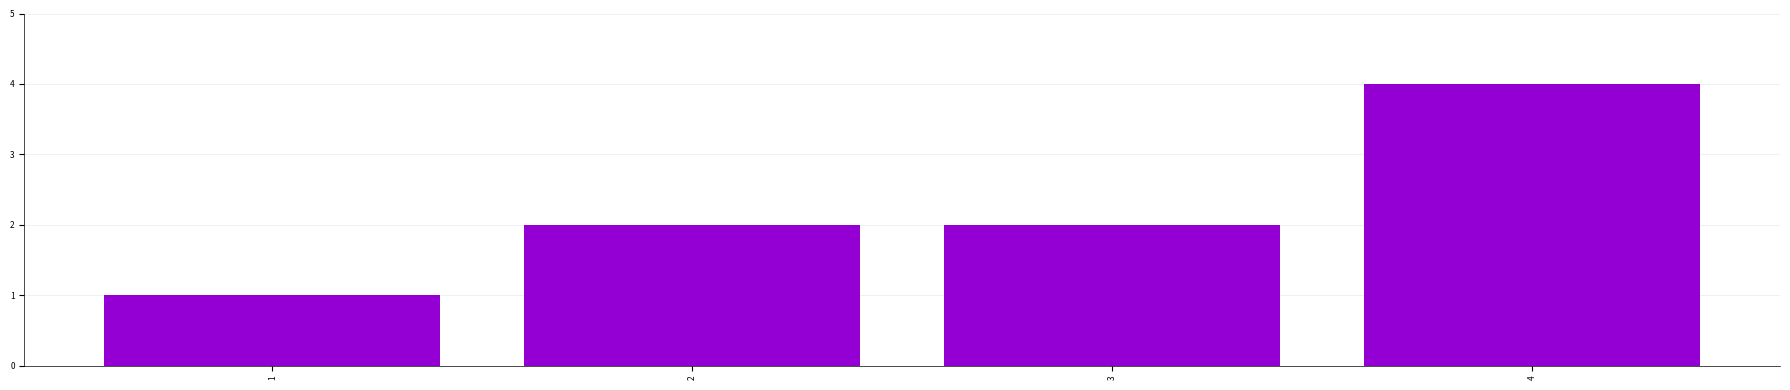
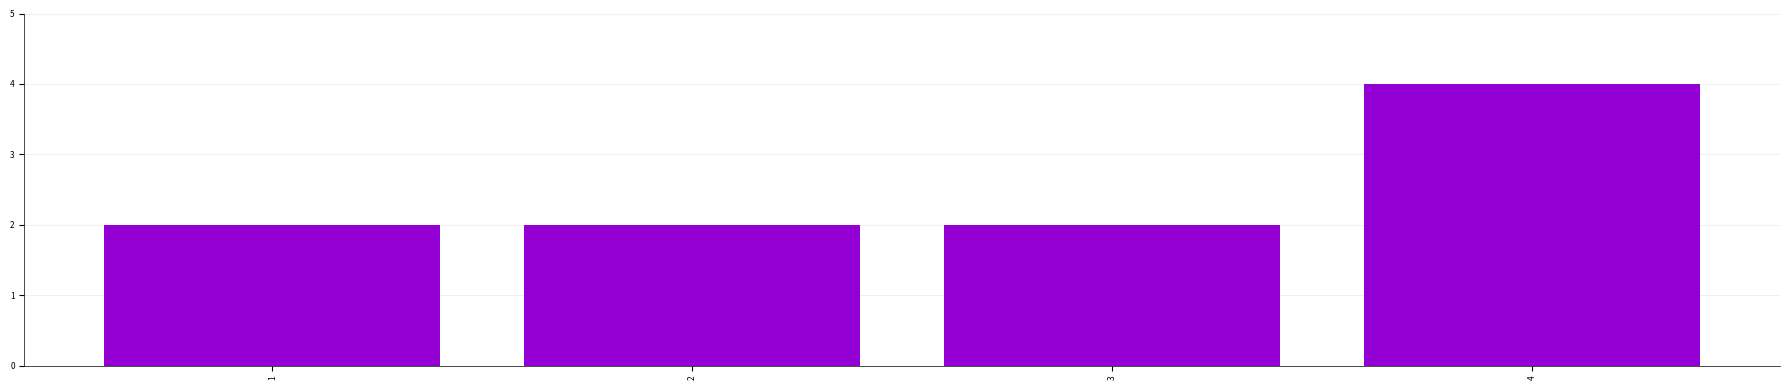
1: 1 -> 2
